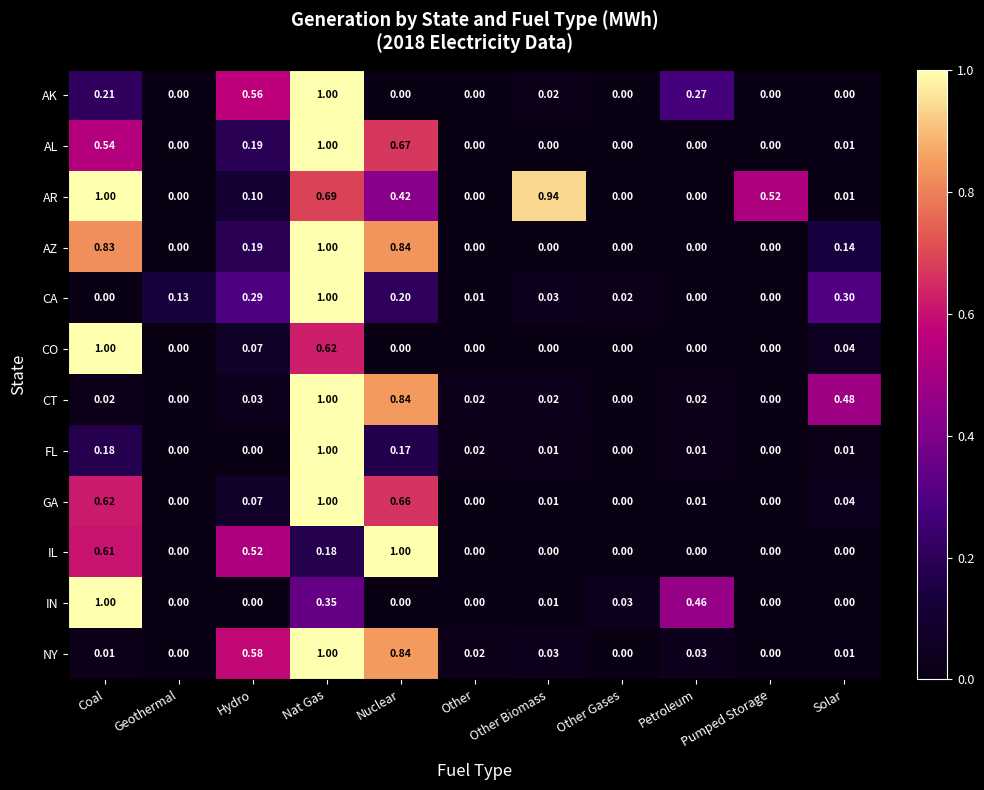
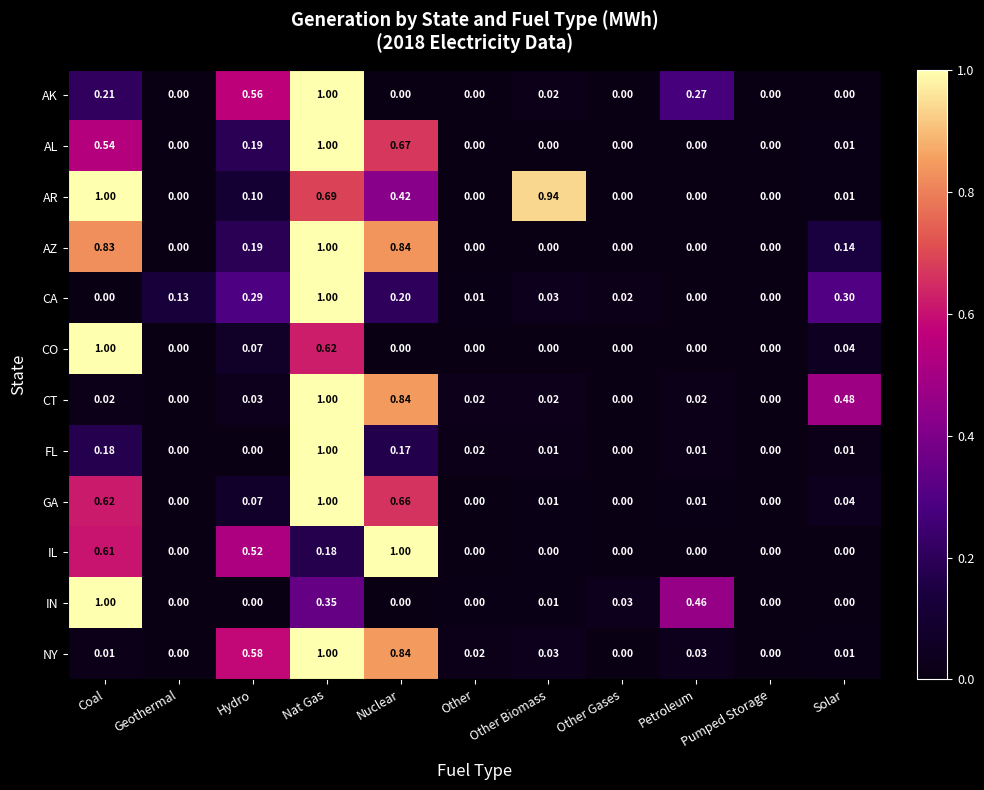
AR, Pumped Storage: 0.52 -> 0.00
